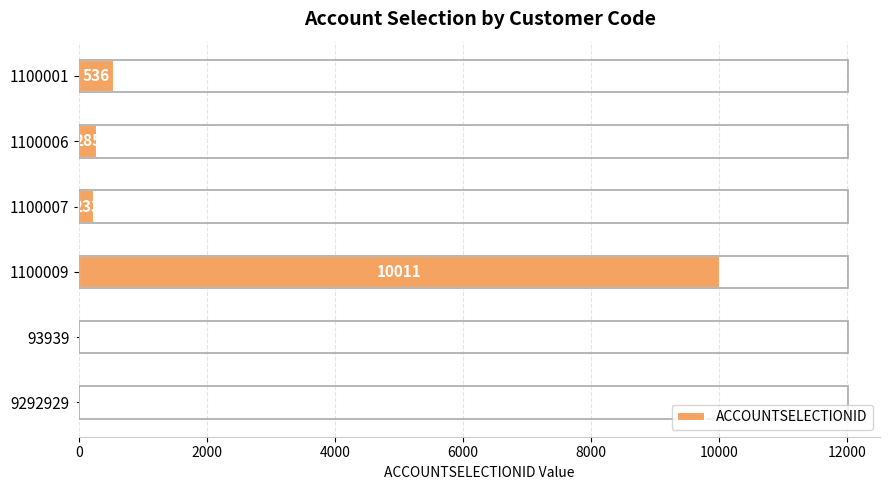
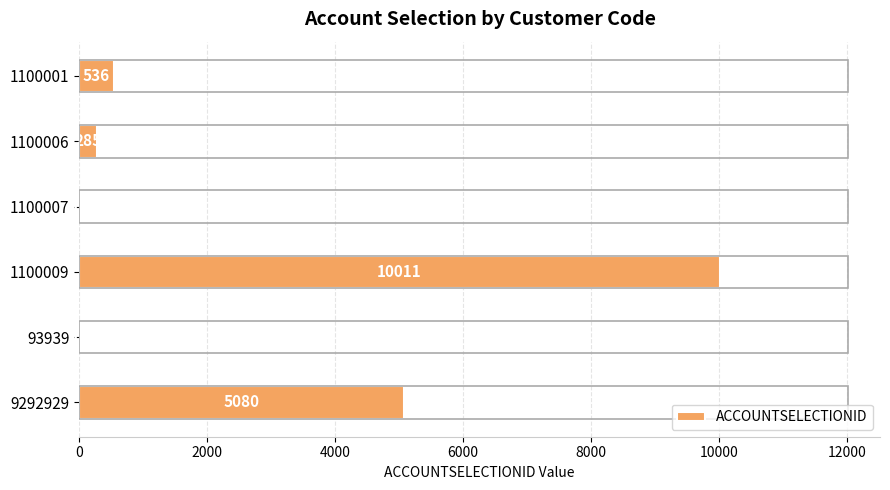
1100007: 200 -> 0
9292929: 0 -> 5100
